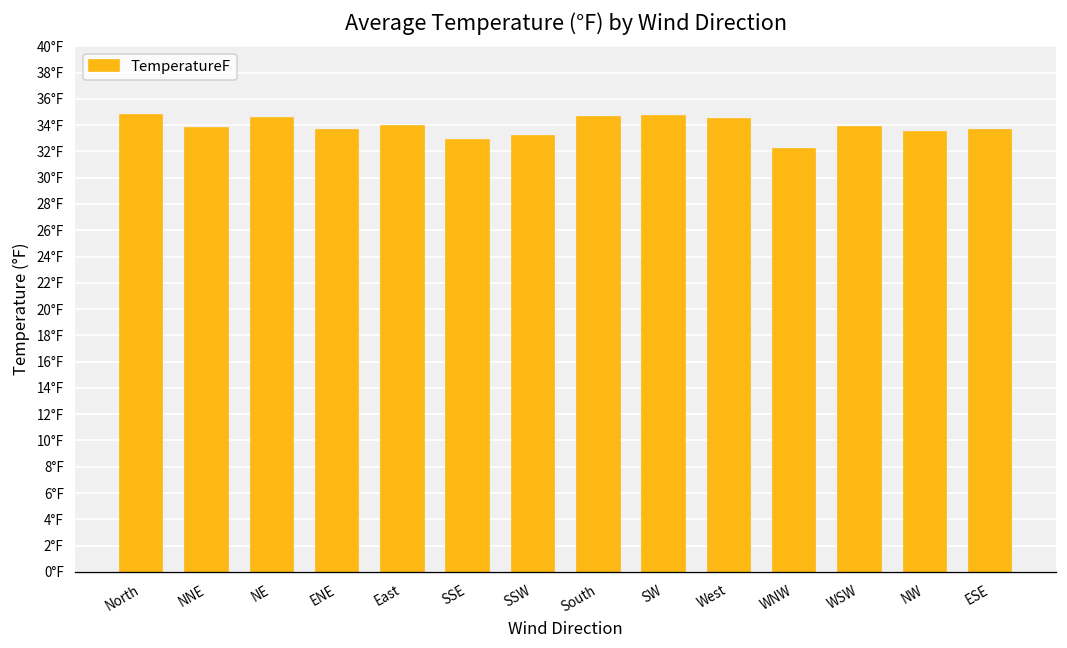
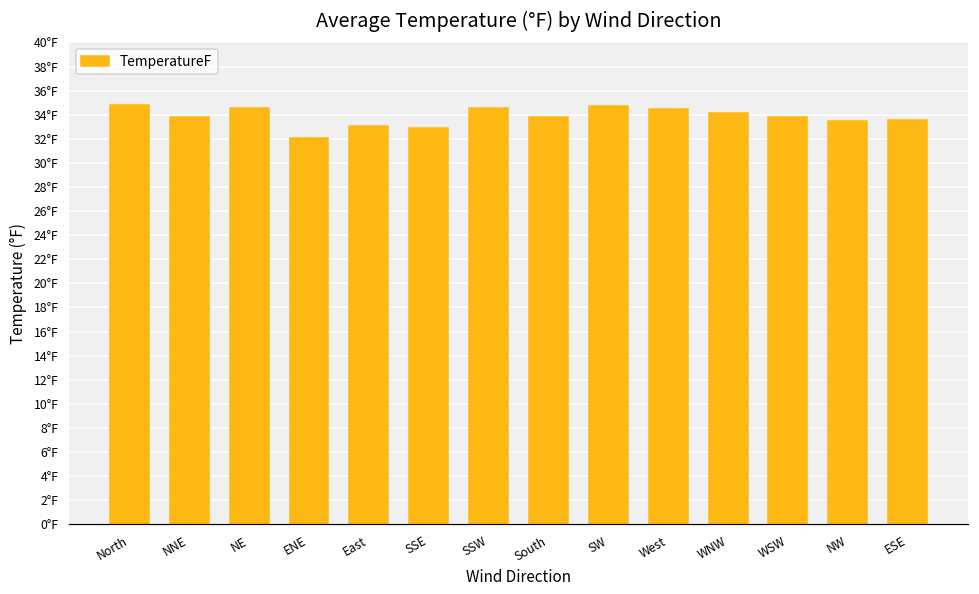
ENE: 33.6°F -> 32.1°F
East: 33.9°F -> 33.1°F
SSW: 33.2°F -> 34.6°F
South: 34.6°F -> 33.9°F
WNW: 32.2°F -> 34.1°F
